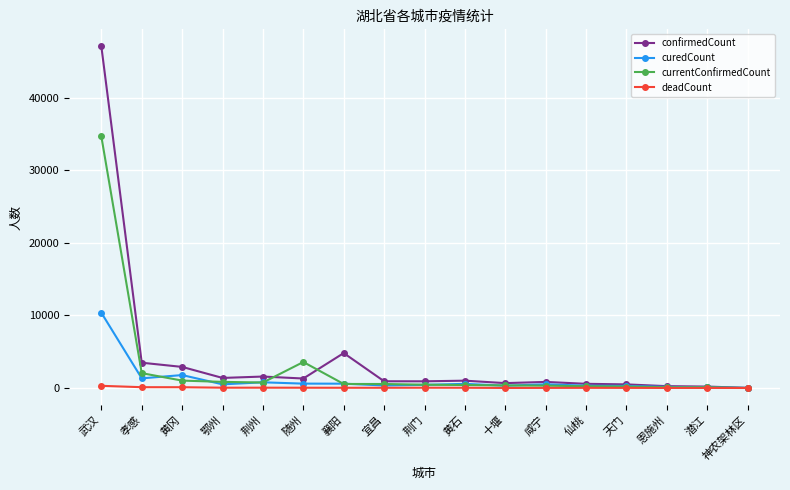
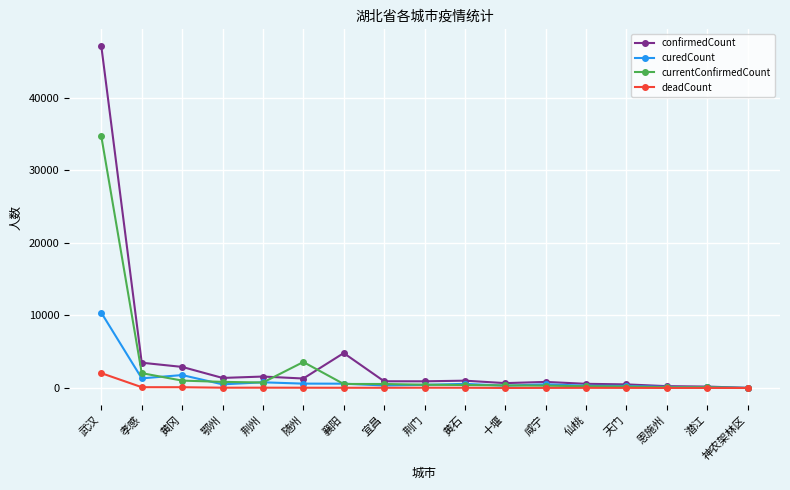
deadCount, 武汉: 0 -> 2000
